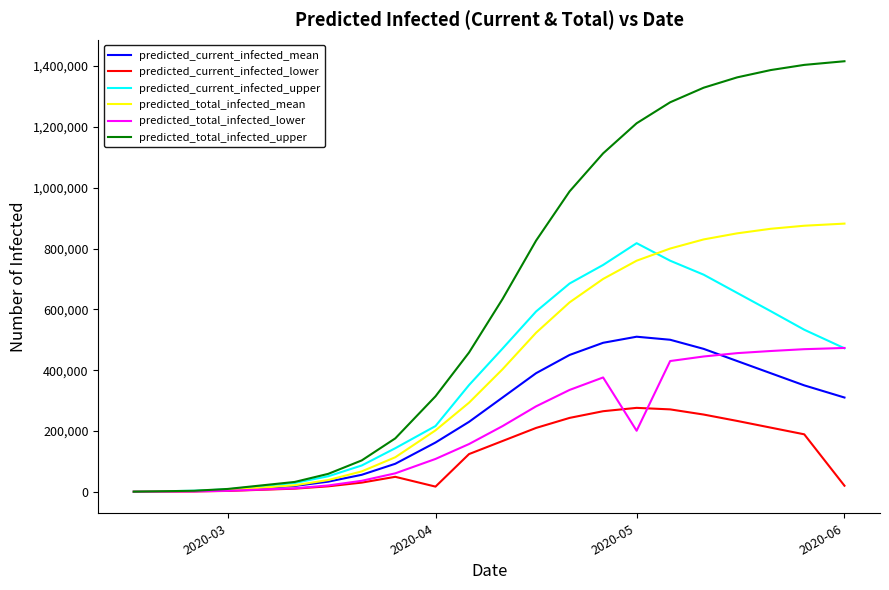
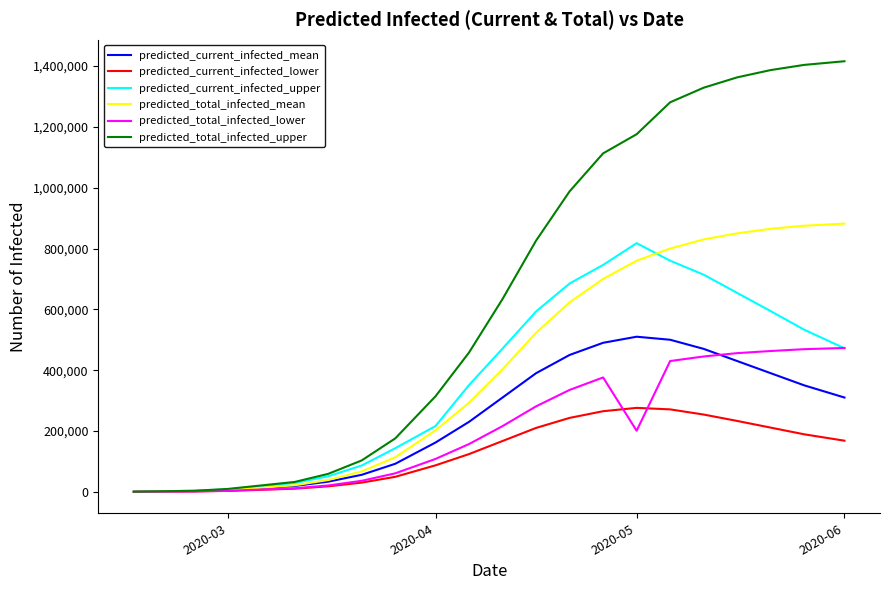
predicted_current_infected_lower, 2020-04: 20,000 -> 90,000
predicted_total_infected_upper, 2020-05: 1,210,000 -> 1,180,000
predicted_current_infected_lower, 2020-06: 20,000 -> 170,000
